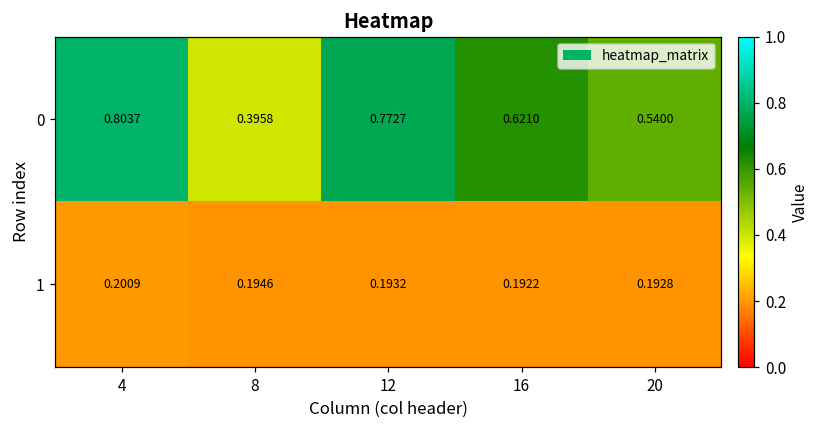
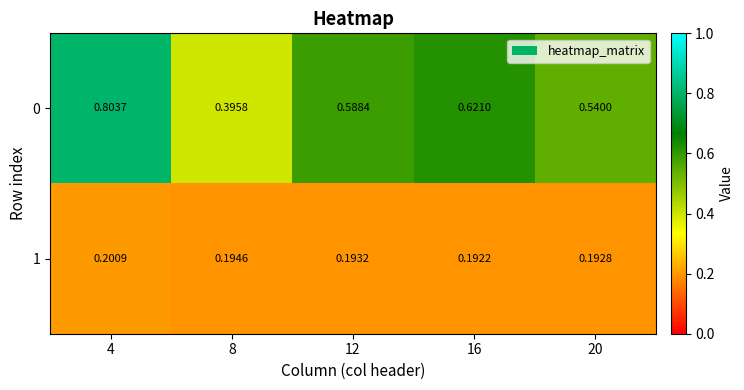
0, 12: 0.7727 -> 0.5884
